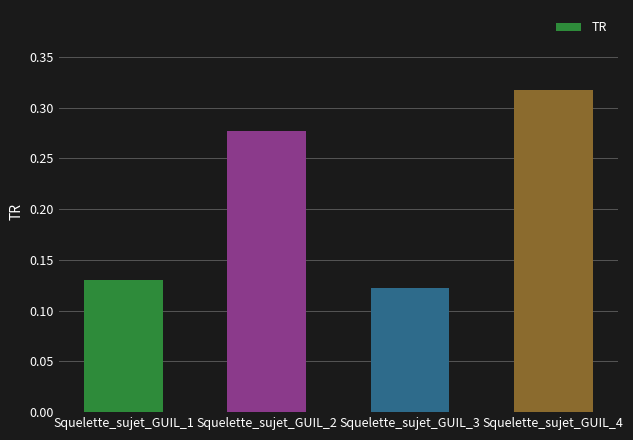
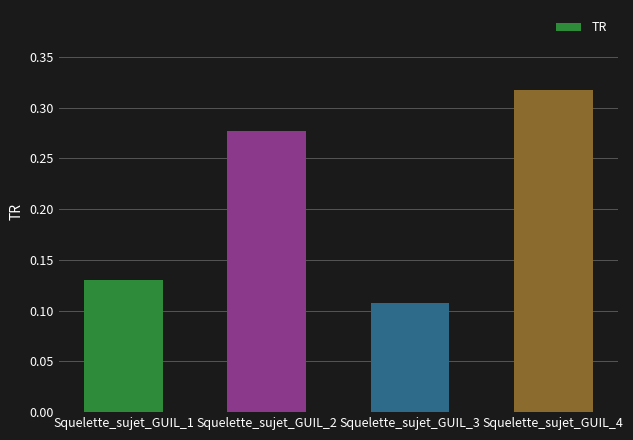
Squelette_sujet_GUIL_3: 0.123 -> 0.107
